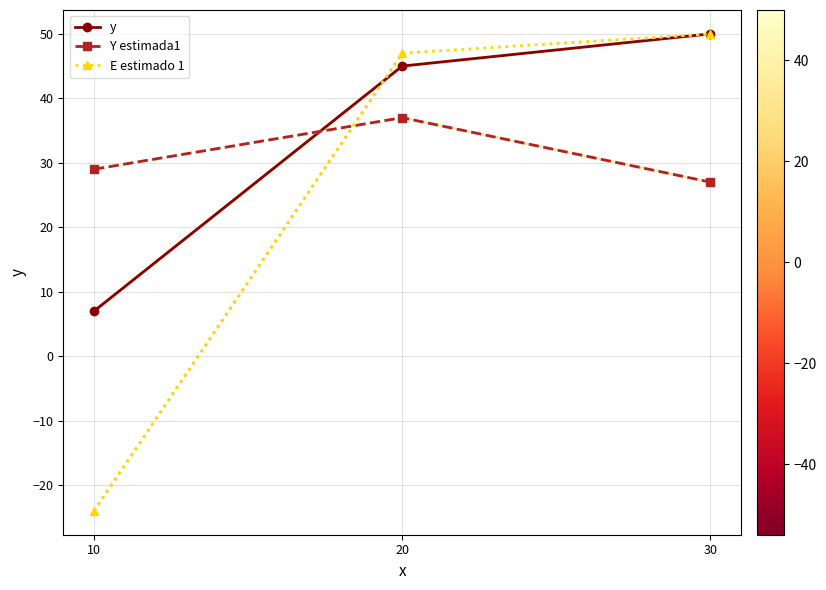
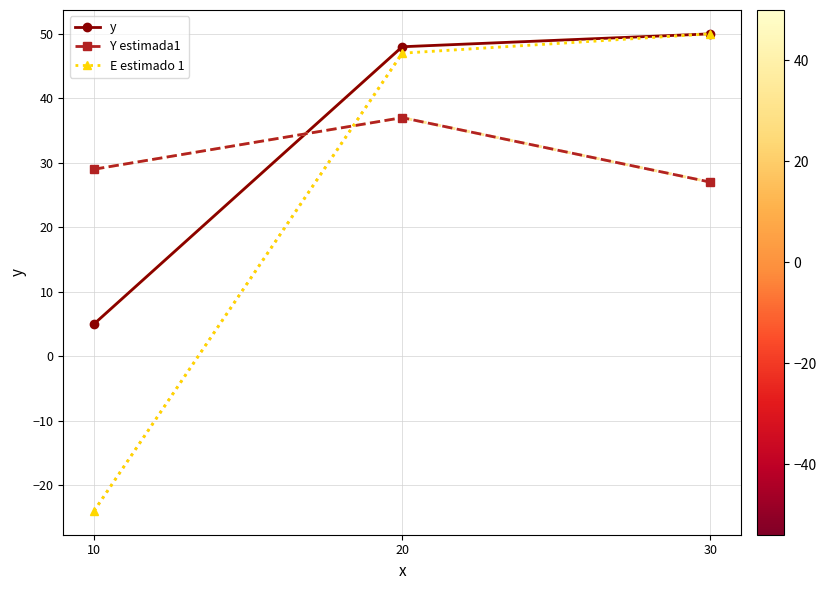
y, 10: 7 -> 5
y, 20: 45 -> 48
